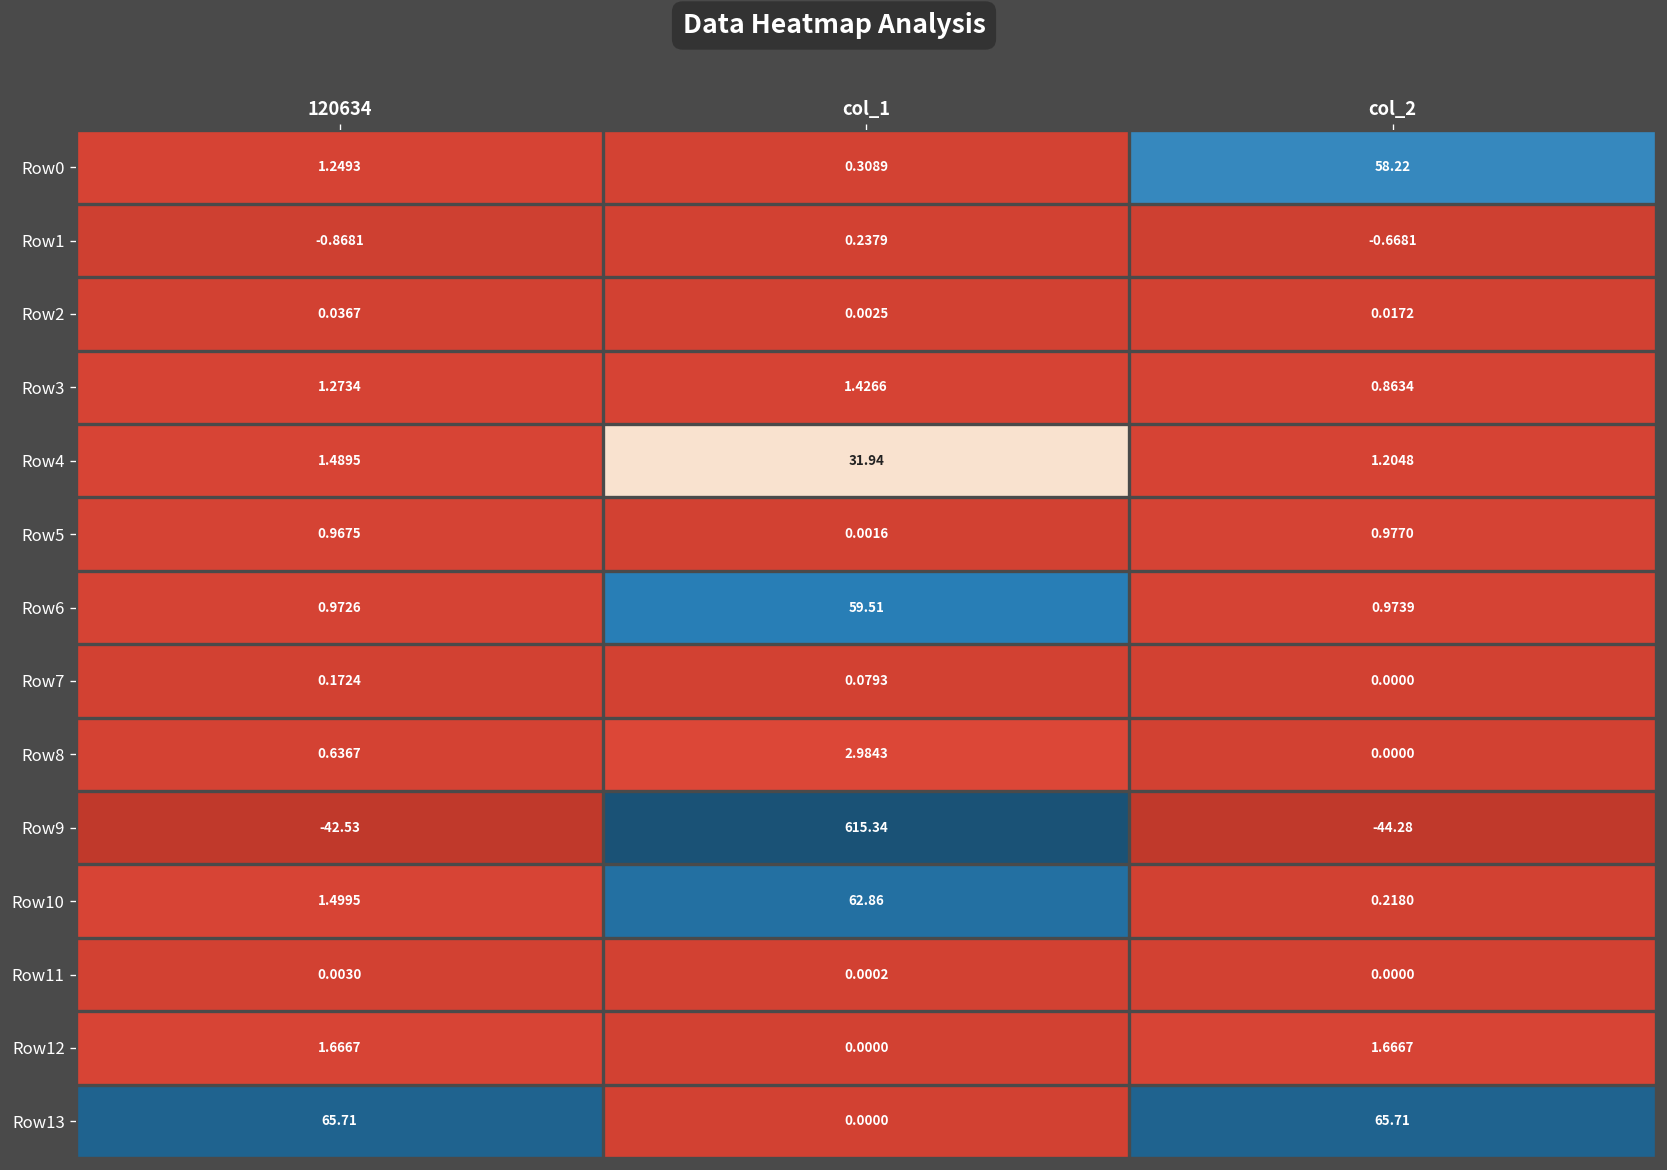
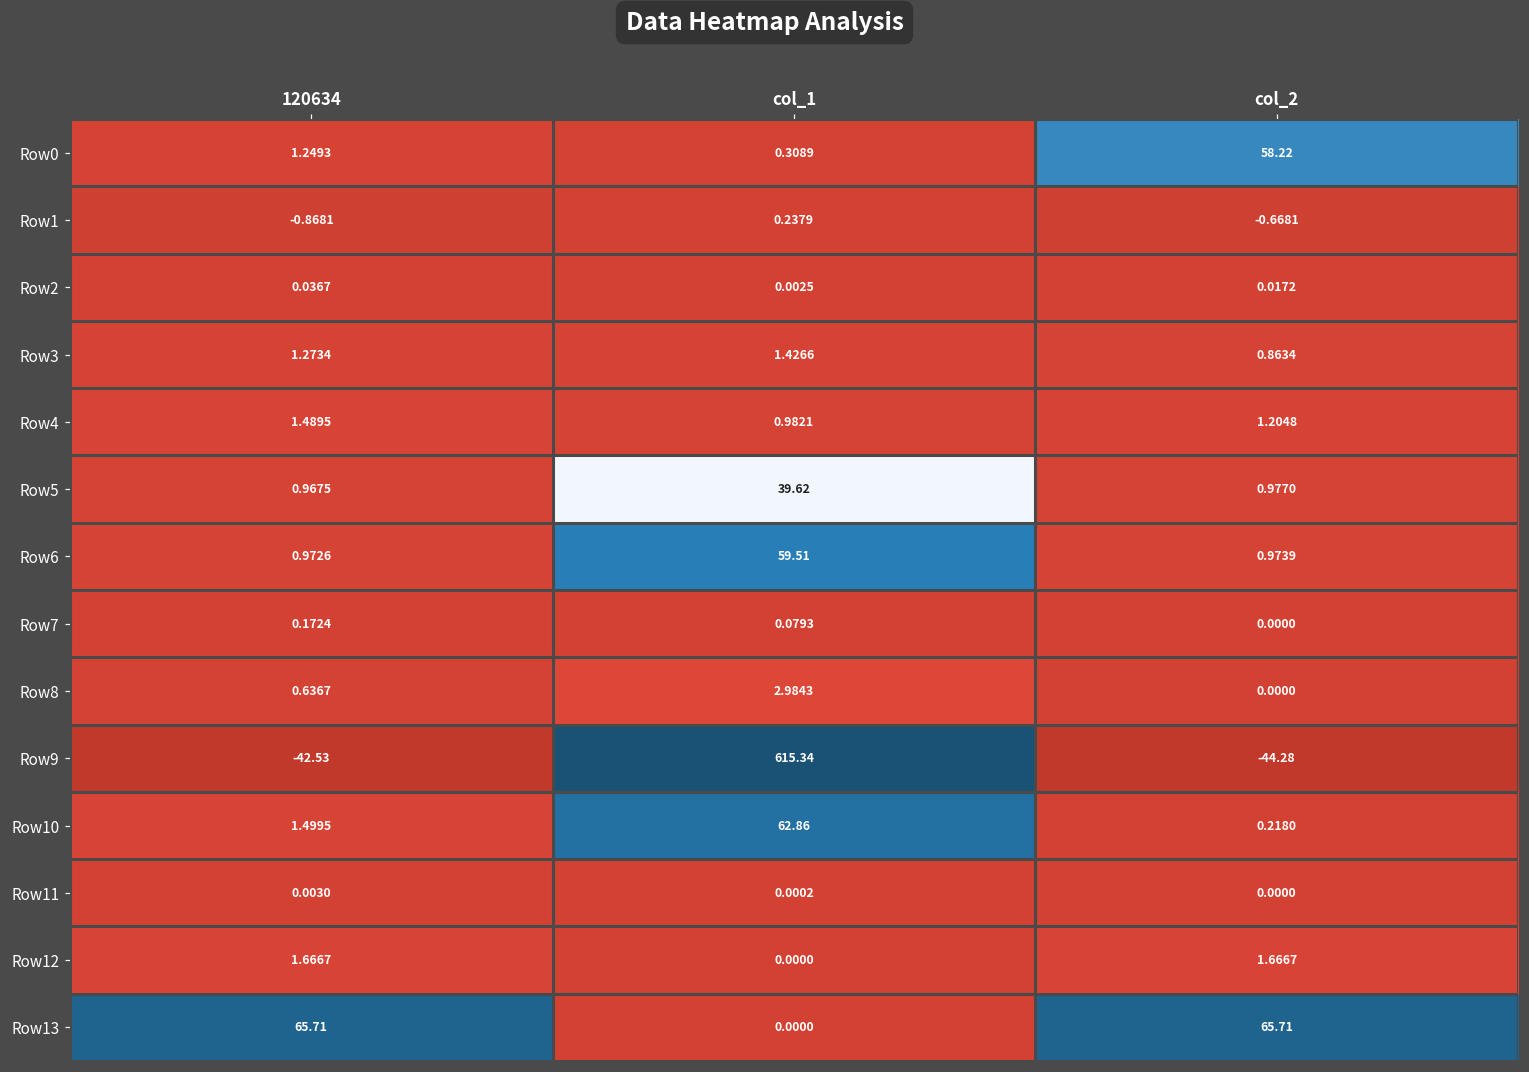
Row4, col_1: 31.94 -> 0.9821
Row5, col_1: 0.0016 -> 39.62
